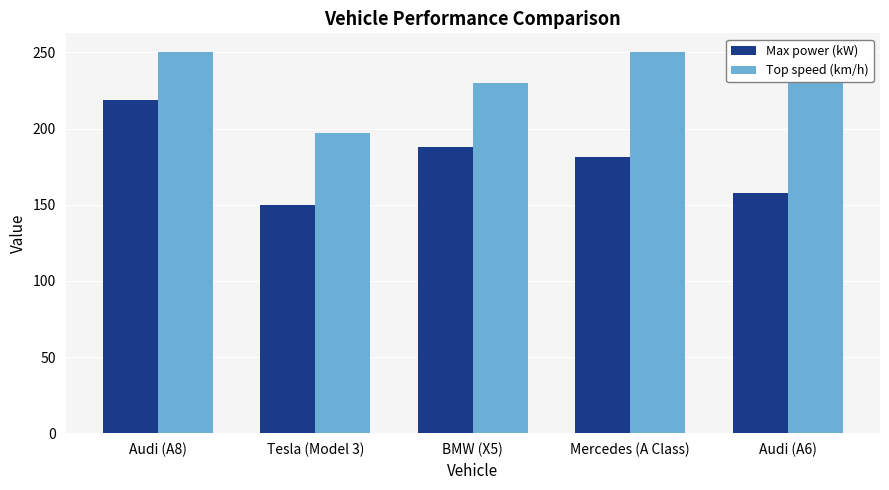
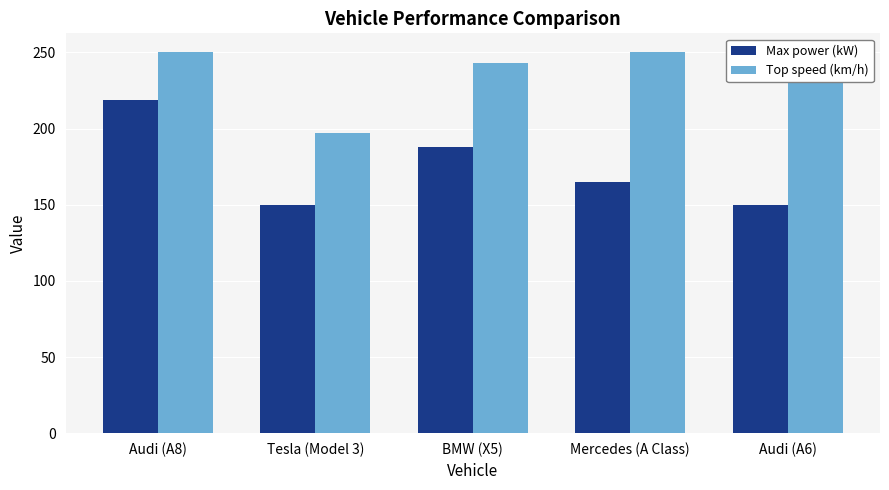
Top speed (km/h), BMW (X5): 230 -> 243
Max power (kW), Mercedes (A Class): 181 -> 165
Max power (kW), Audi (A6): 158 -> 150
